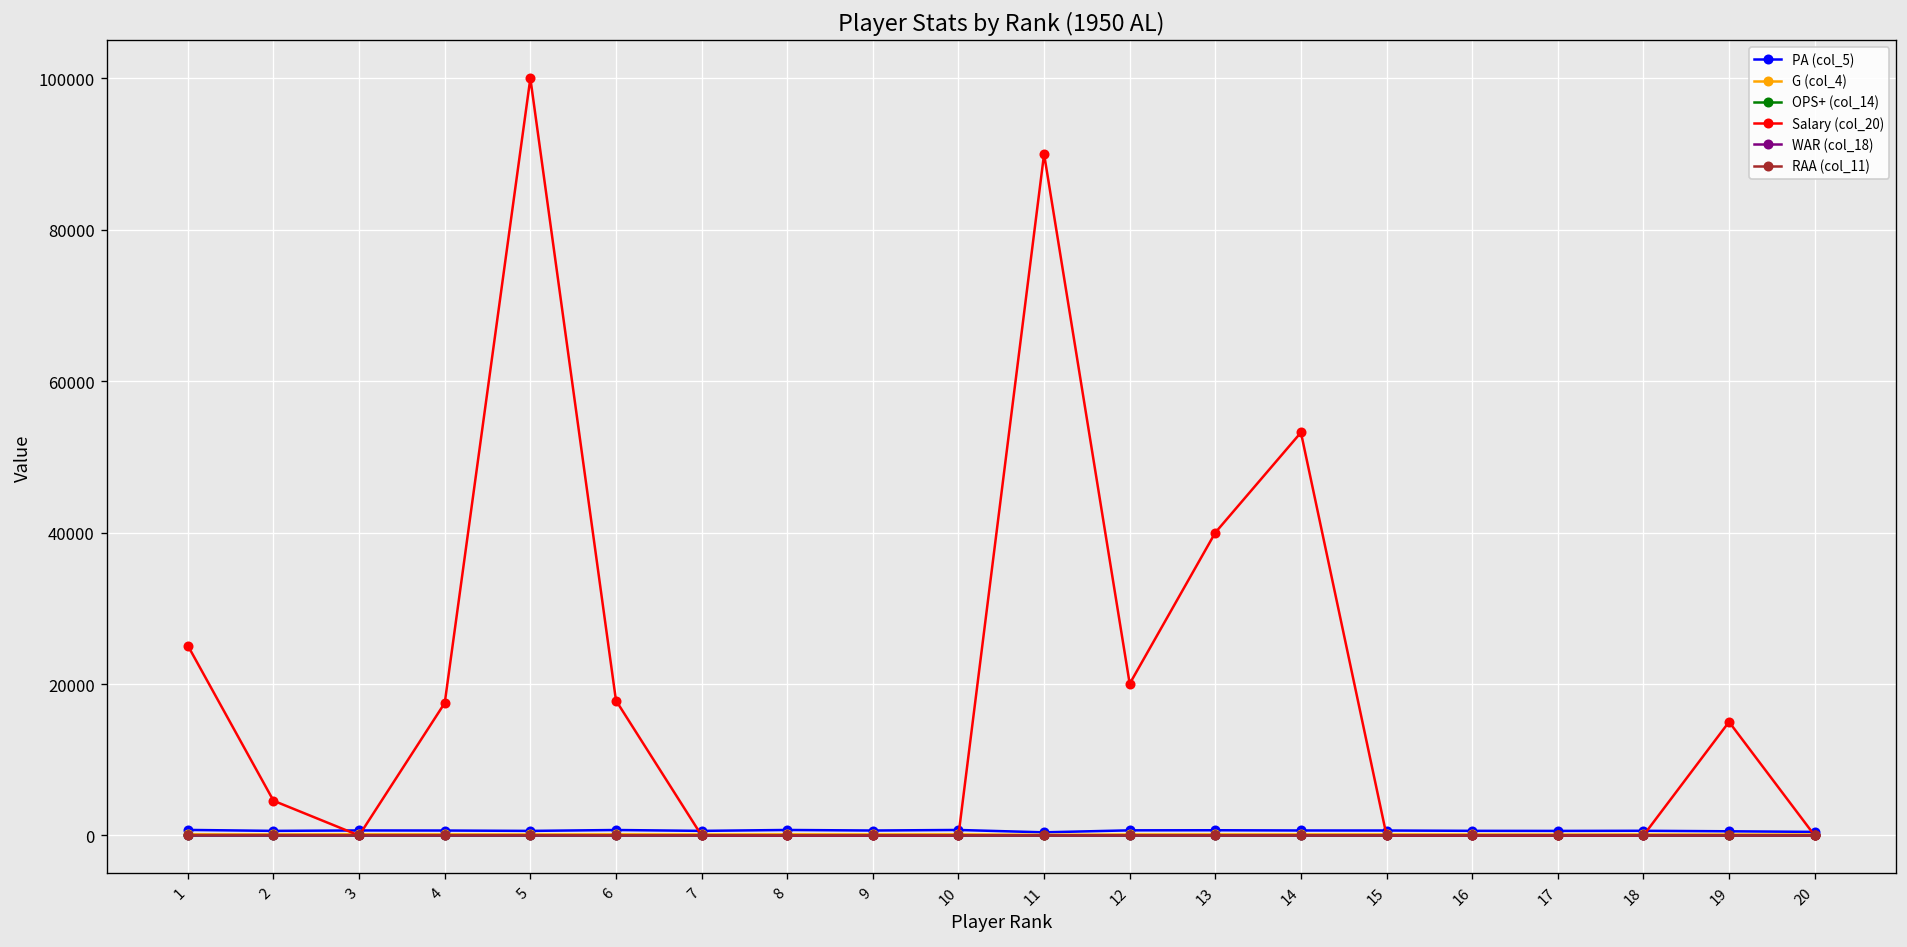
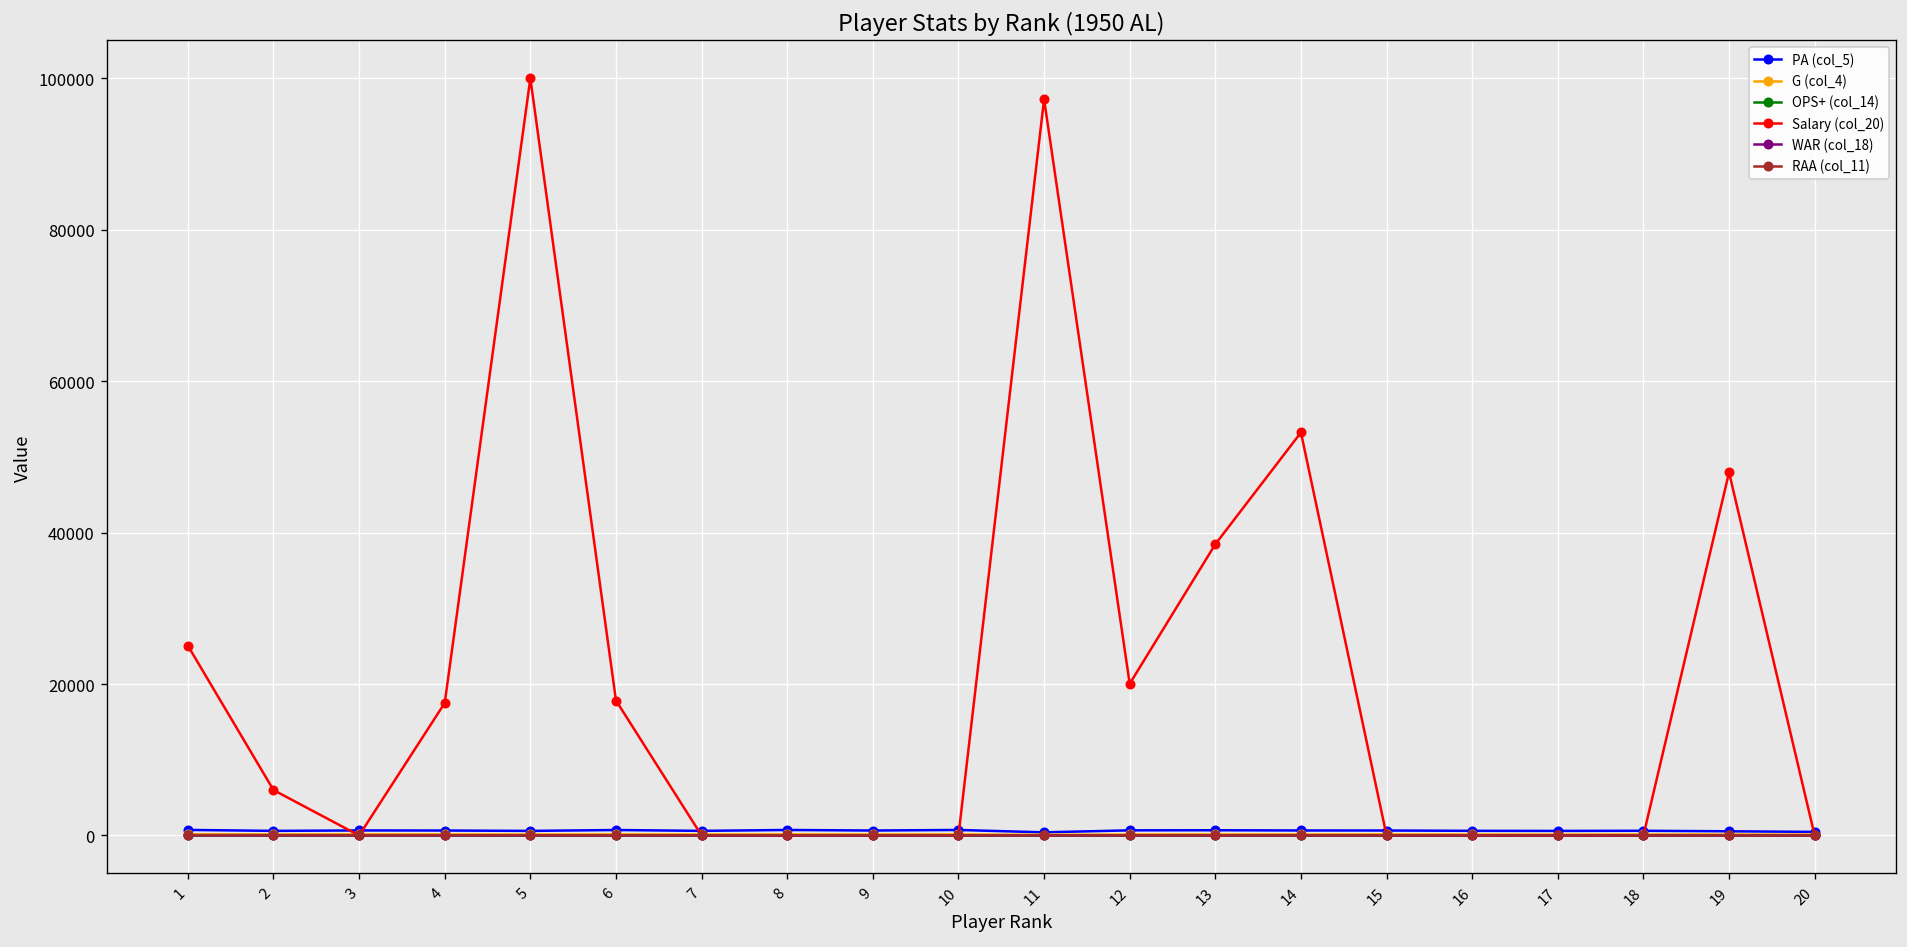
Salary (col_20), 2: 5000 -> 6000
Salary (col_20), 11: 90000 -> 97000
Salary (col_20), 13: 40000 -> 38000
Salary (col_20), 19: 15000 -> 48000
